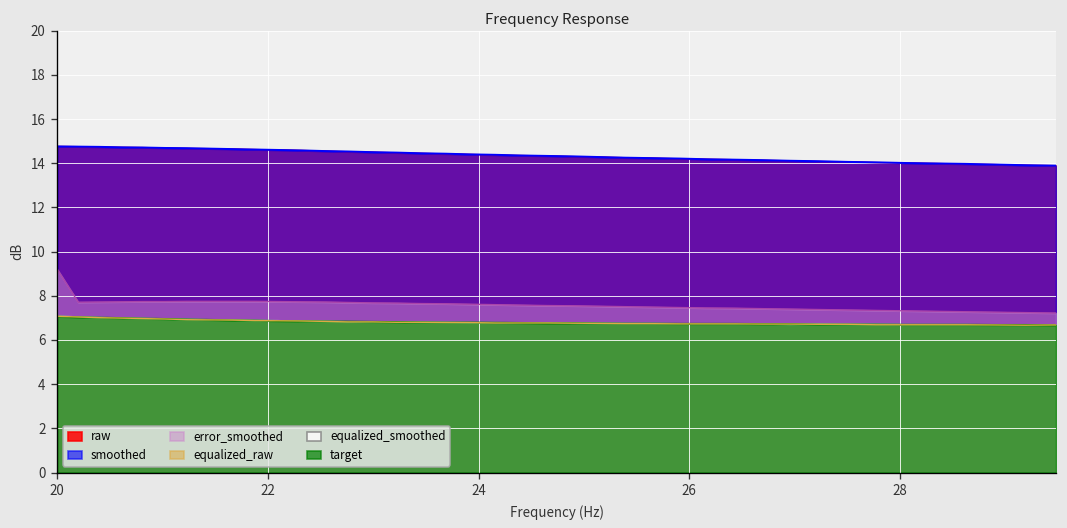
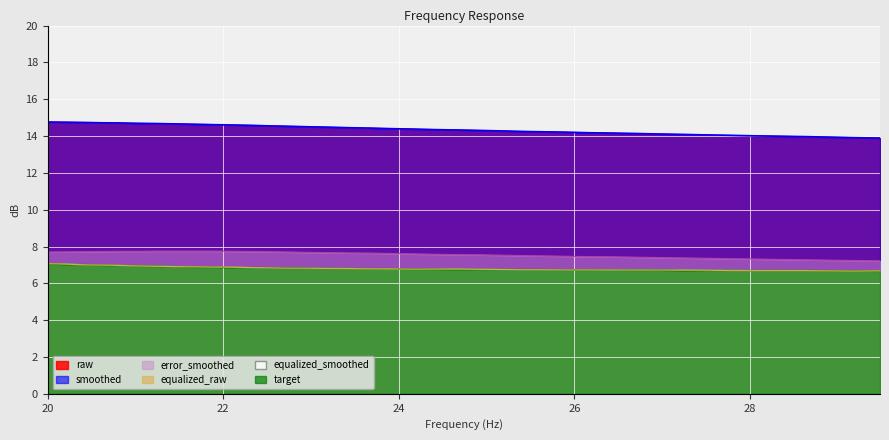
error_smoothed, 20: 9.2 -> 7.7
